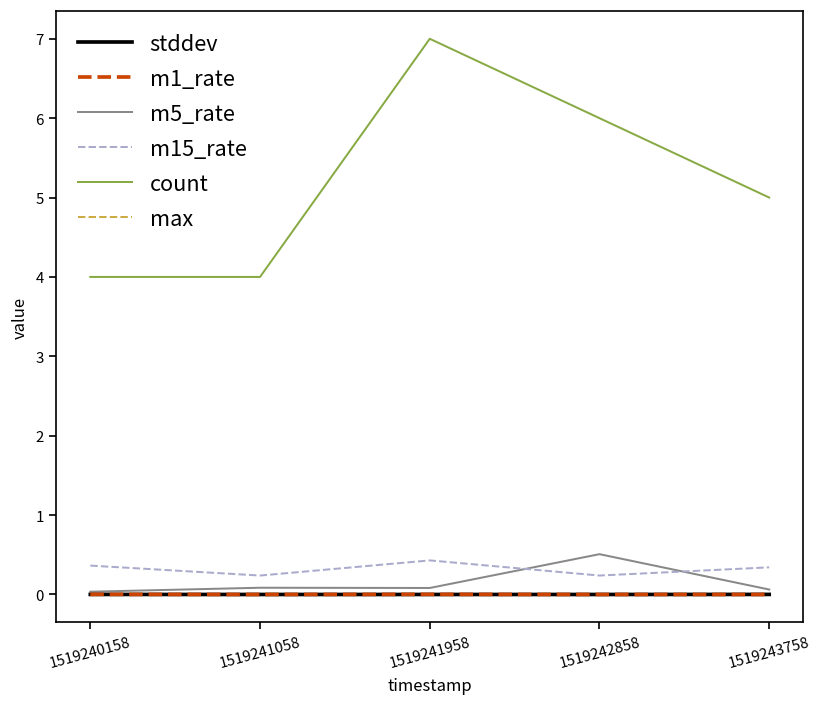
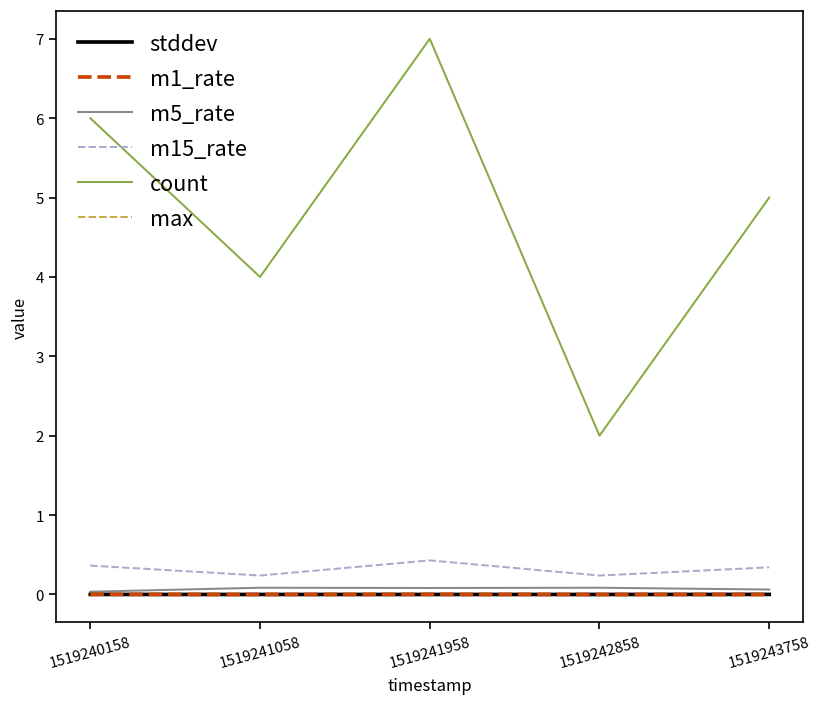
count, 1519240158: 4 -> 6
m5_rate, 1519242858: 0.5 -> 0.1
count, 1519242858: 6 -> 2
